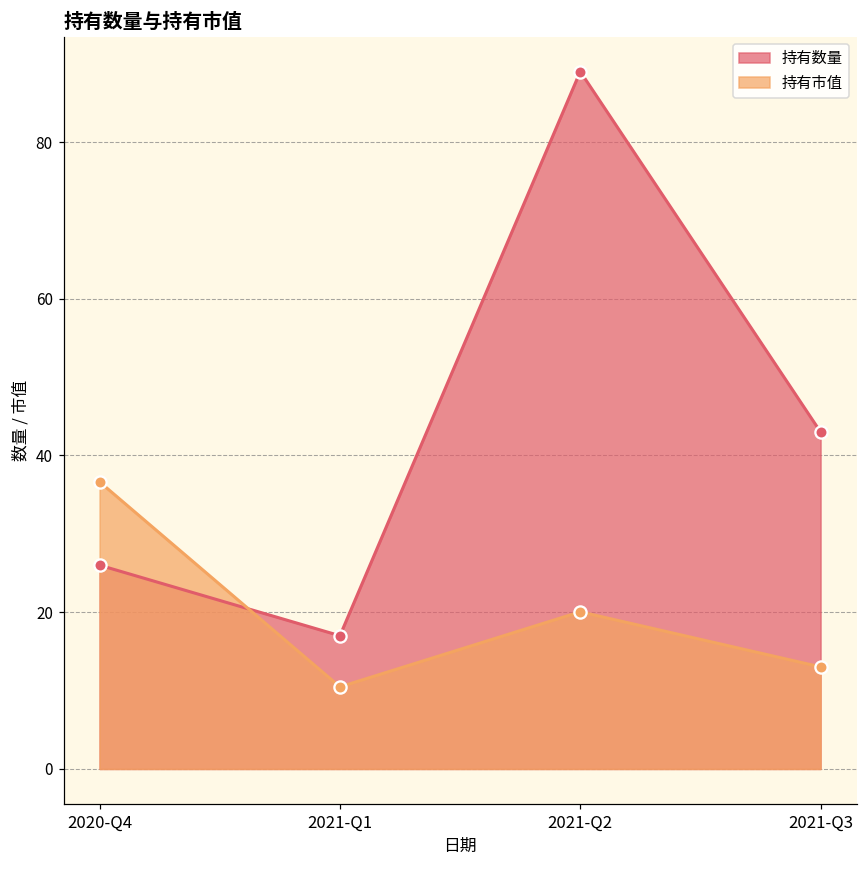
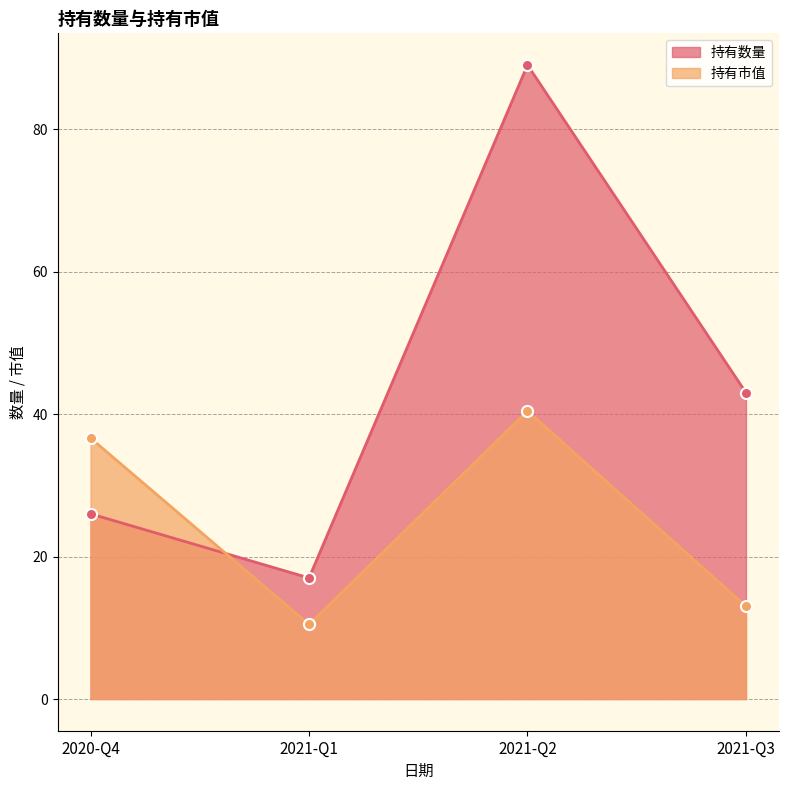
持有市值, 2021-Q2: 20 -> 40
